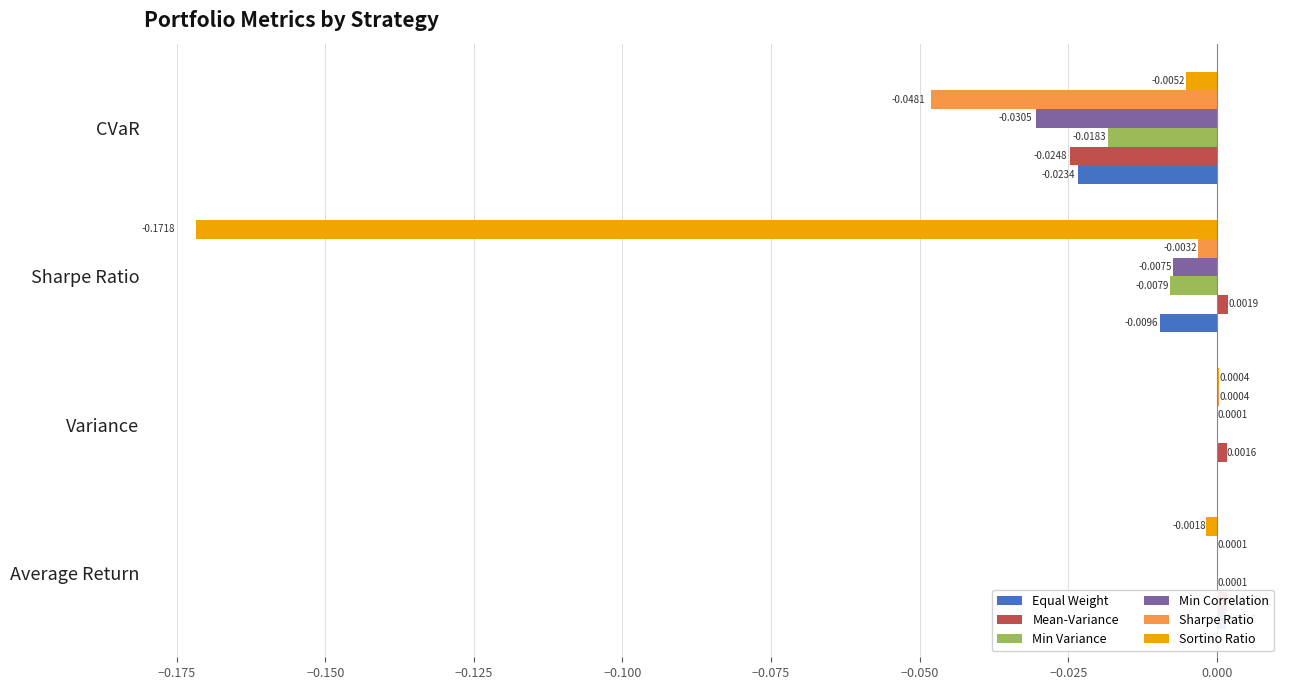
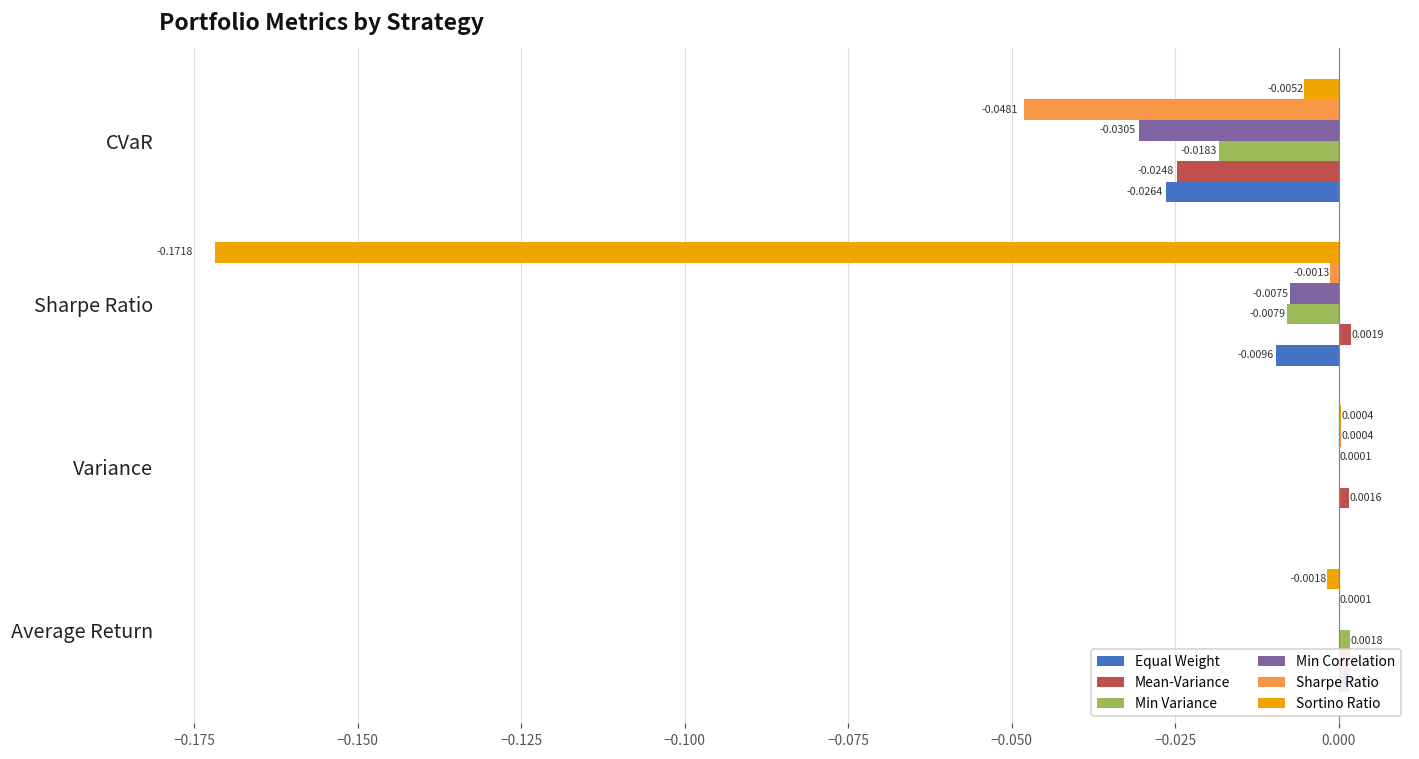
Equal Weight, CVaR: -0.0234 -> -0.0264
Sharpe Ratio, Sharpe Ratio: -0.0032 -> -0.0013
Min Variance, Average Return: 0.0001 -> 0.0018
